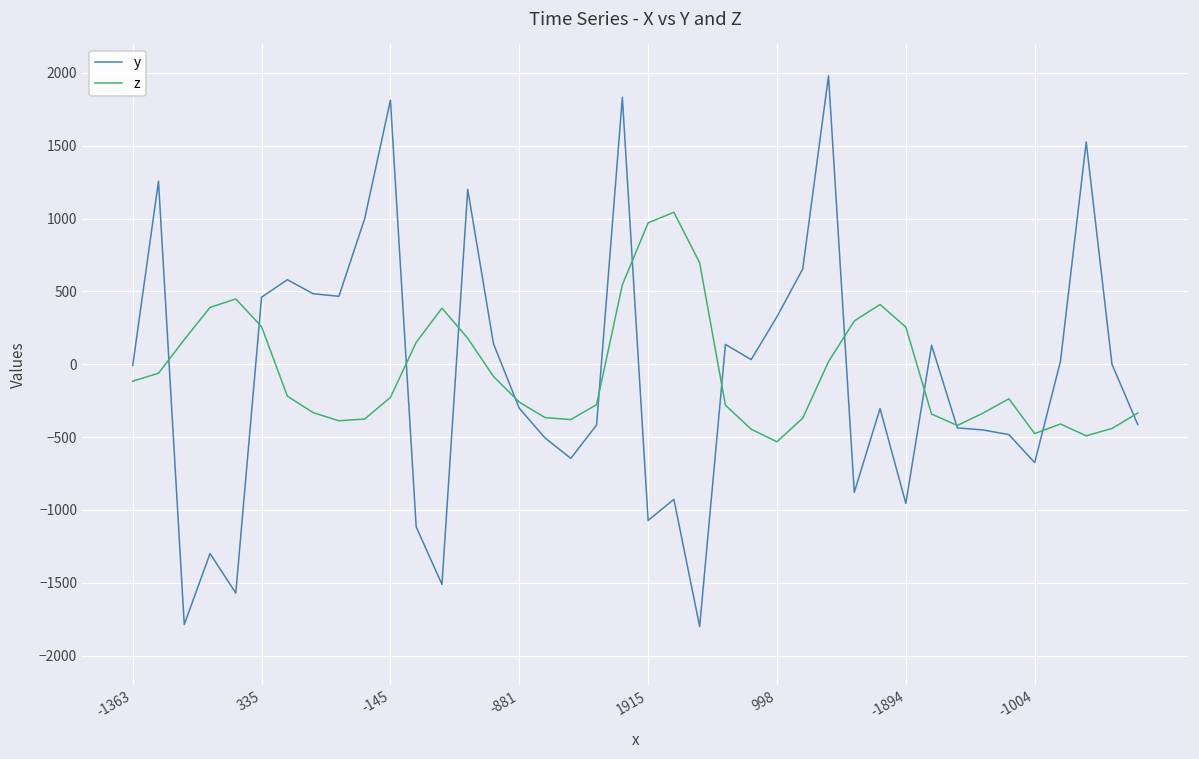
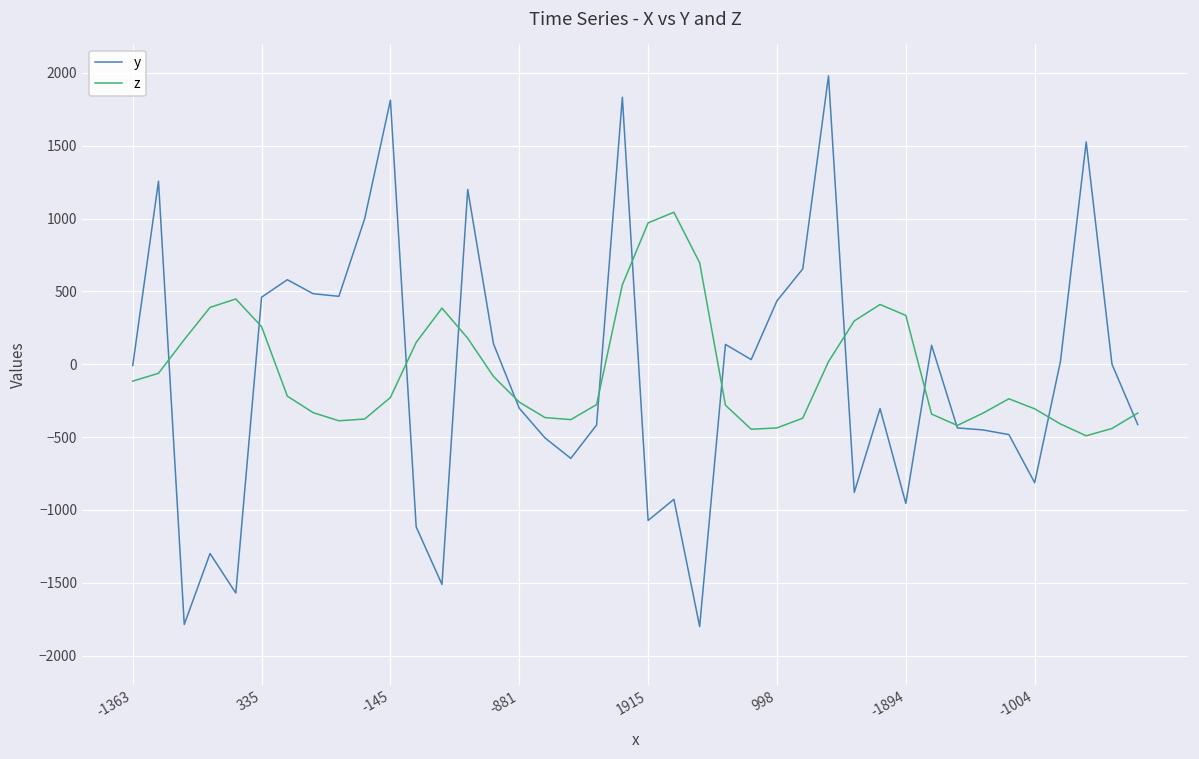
y, 998: 330 -> 440
z, 998: -530 -> -440
z, -1894: 260 -> 340
y, -1004: -680 -> -810
z, -1004: -480 -> -310
